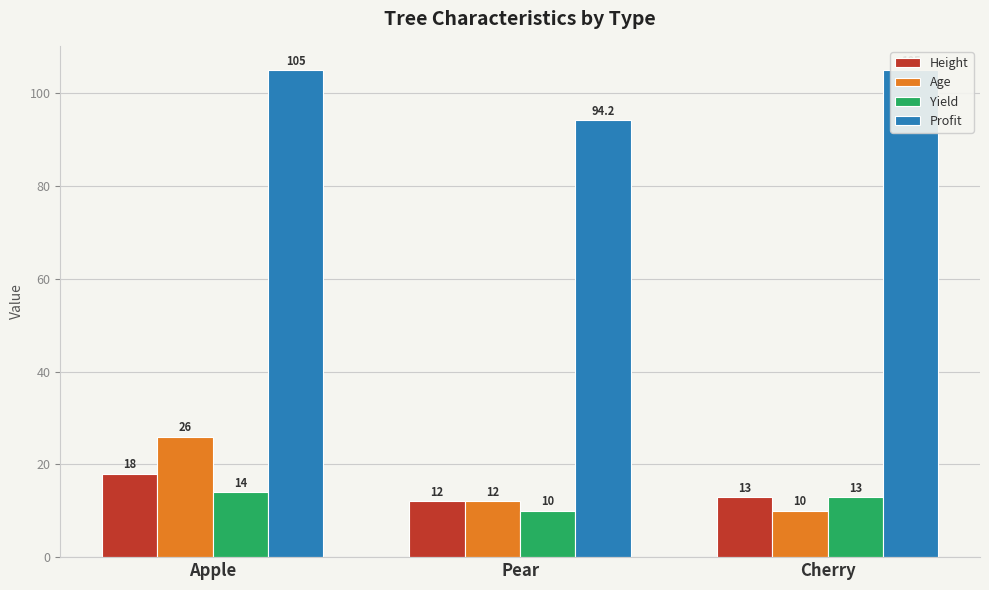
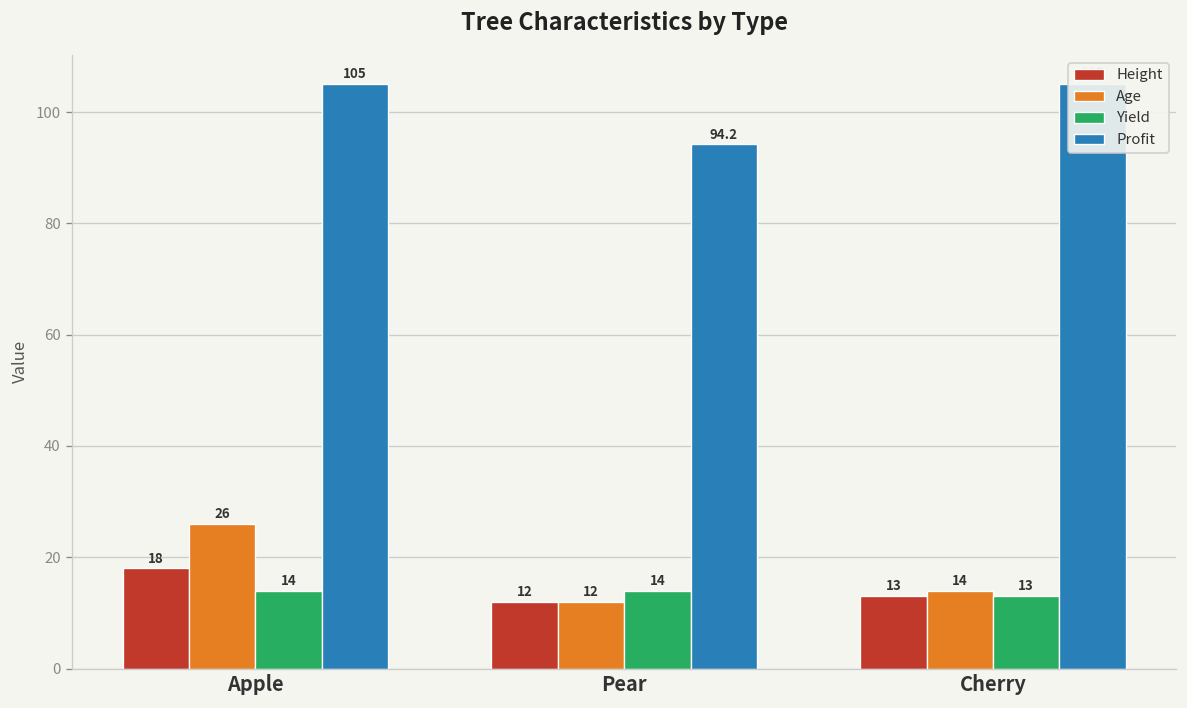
Yield, Pear: 10 -> 14
Age, Cherry: 10 -> 14
